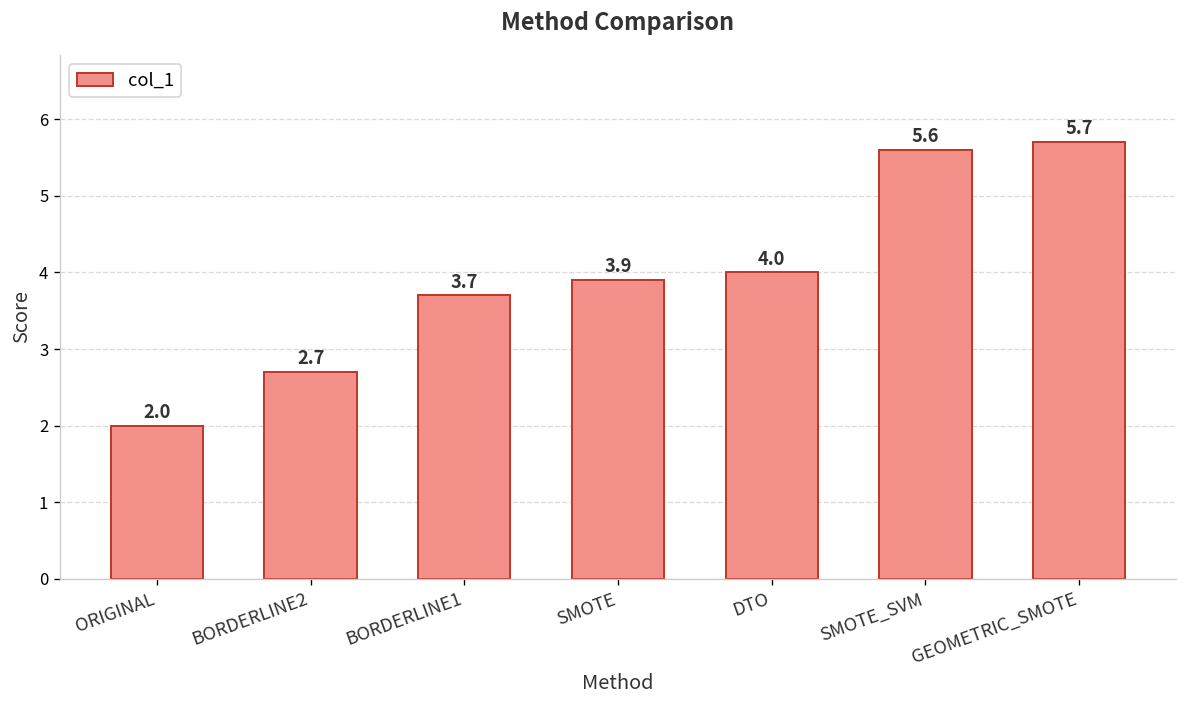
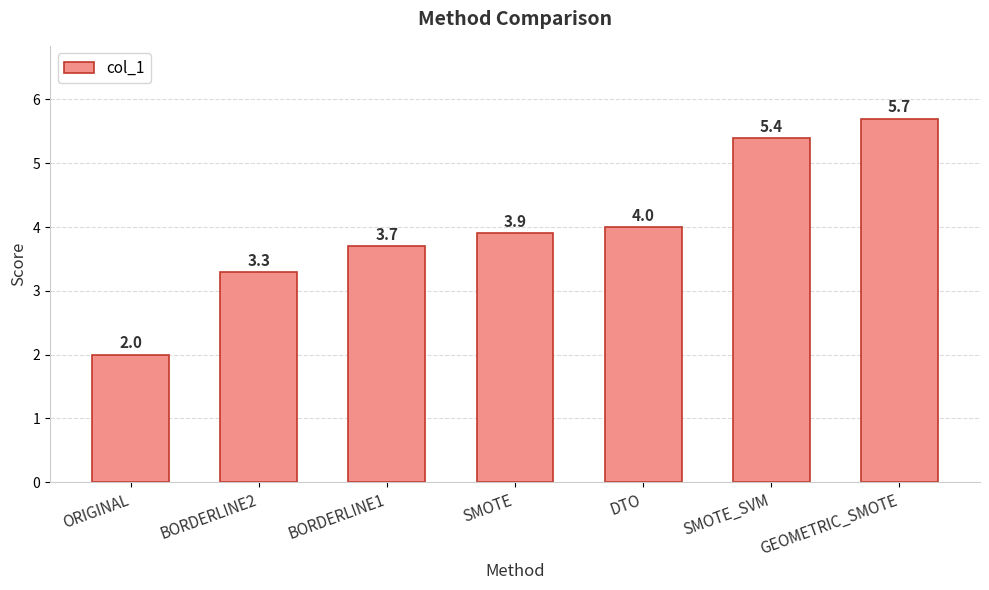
BORDERLINE2: 2.7 -> 3.3
SMOTE_SVM: 5.6 -> 5.4
